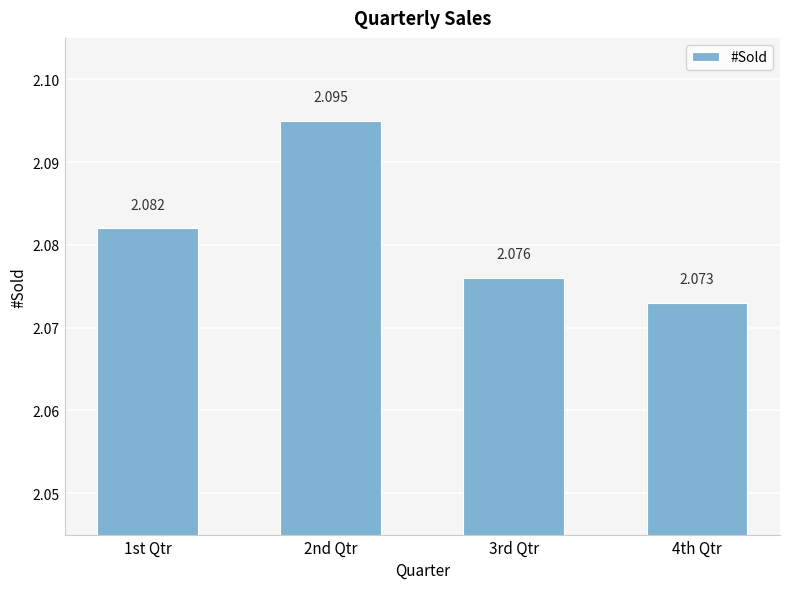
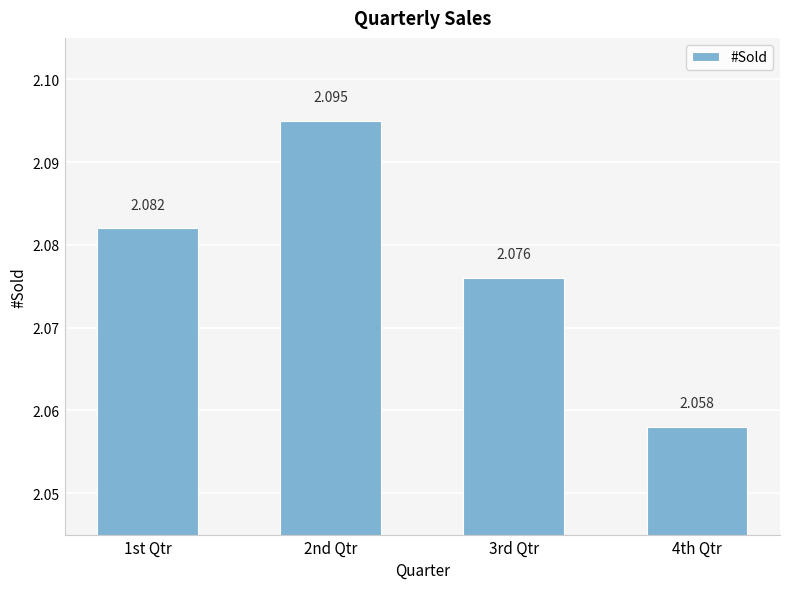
4th Qtr: 2.073 -> 2.058
